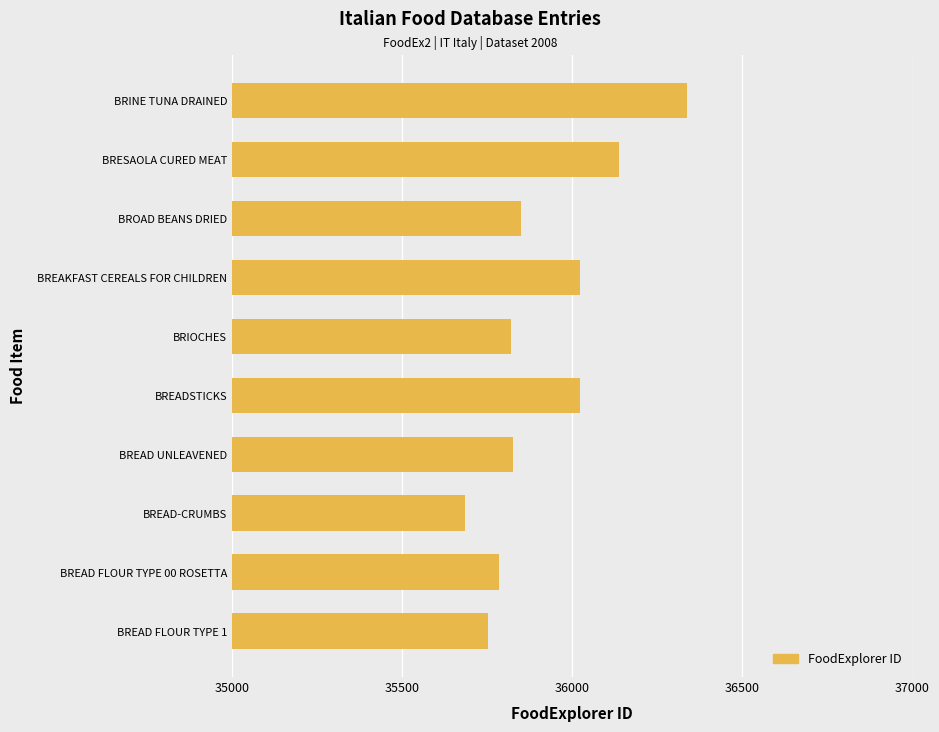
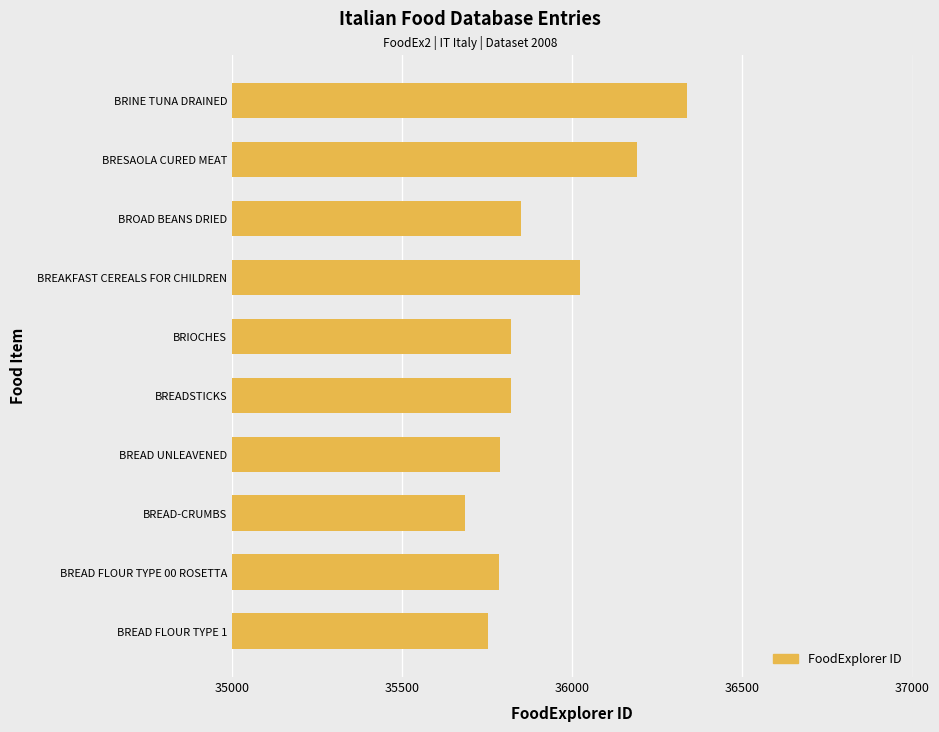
BRESAOLA CURED MEAT: 36140 -> 36190
BREADSTICKS: 36020 -> 35820
BREAD UNLEAVENED: 35830 -> 35790
